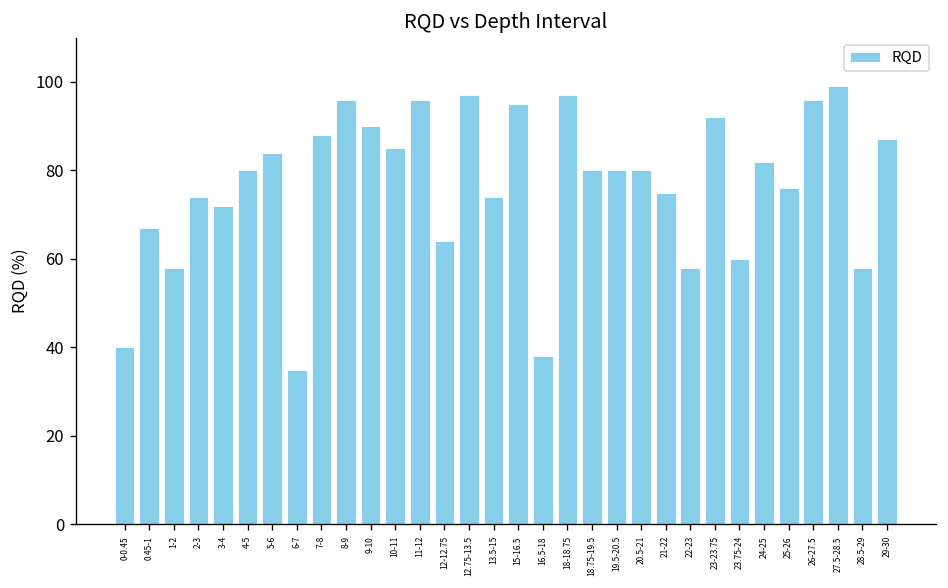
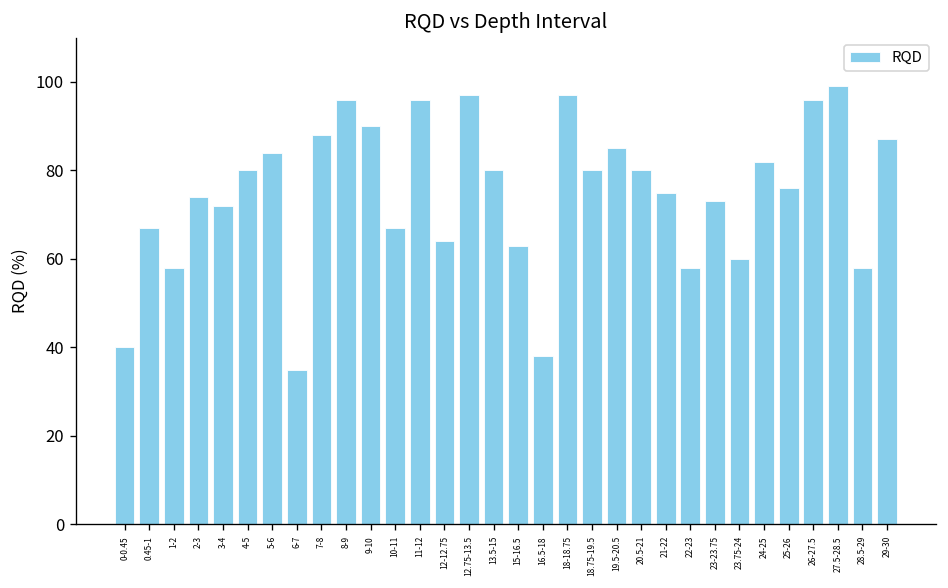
10-11: 85 -> 67
13.5-15: 74 -> 80
15-16.5: 95 -> 63
19.5-20.5: 80 -> 85
23-23.75: 92 -> 73
